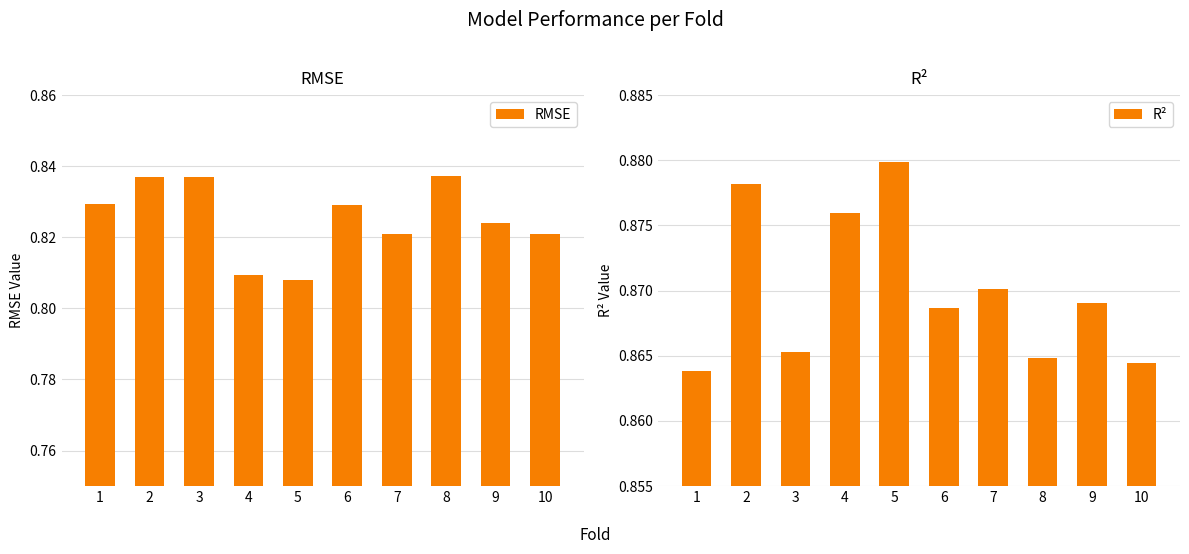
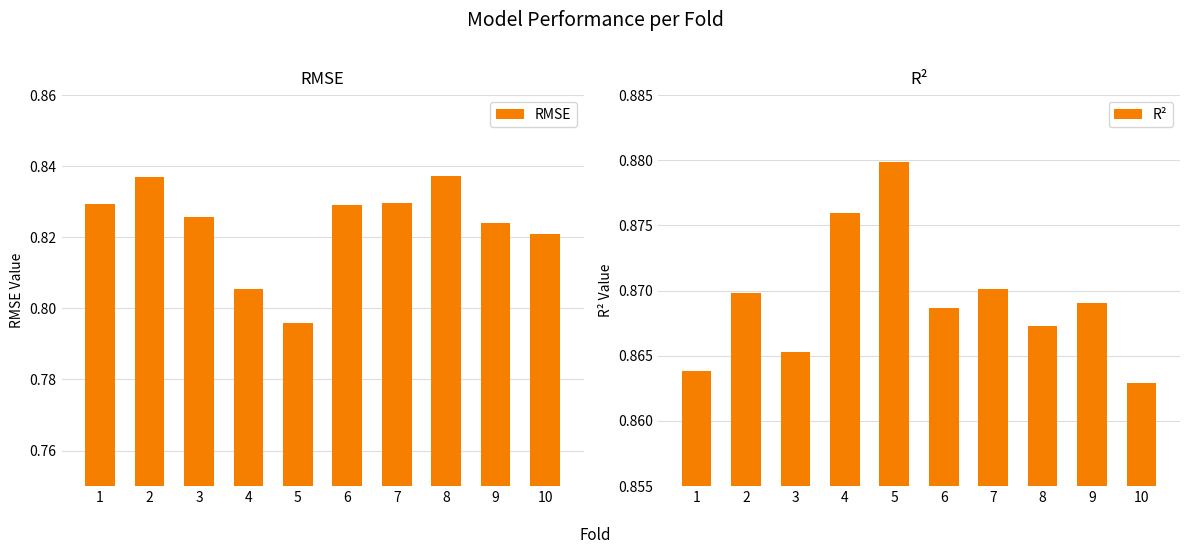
RMSE, 3: 0.837 -> 0.826
RMSE, 4: 0.809 -> 0.806
RMSE, 5: 0.808 -> 0.796
RMSE, 7: 0.821 -> 0.830
R², 2: 0.8782 -> 0.8698
R², 8: 0.8649 -> 0.8673
R², 10: 0.8644 -> 0.8629
